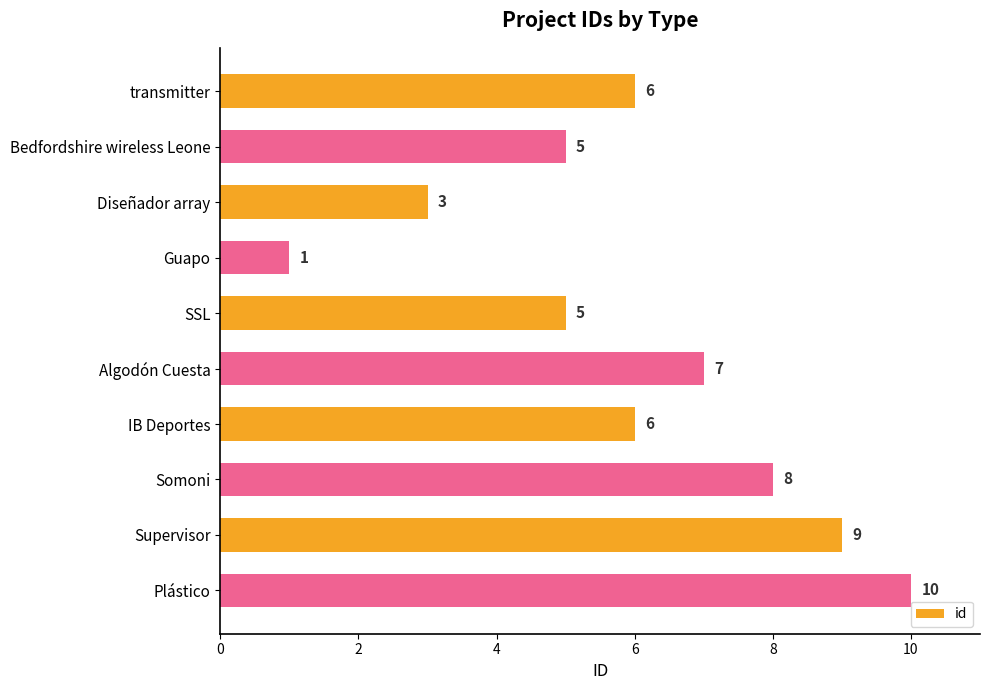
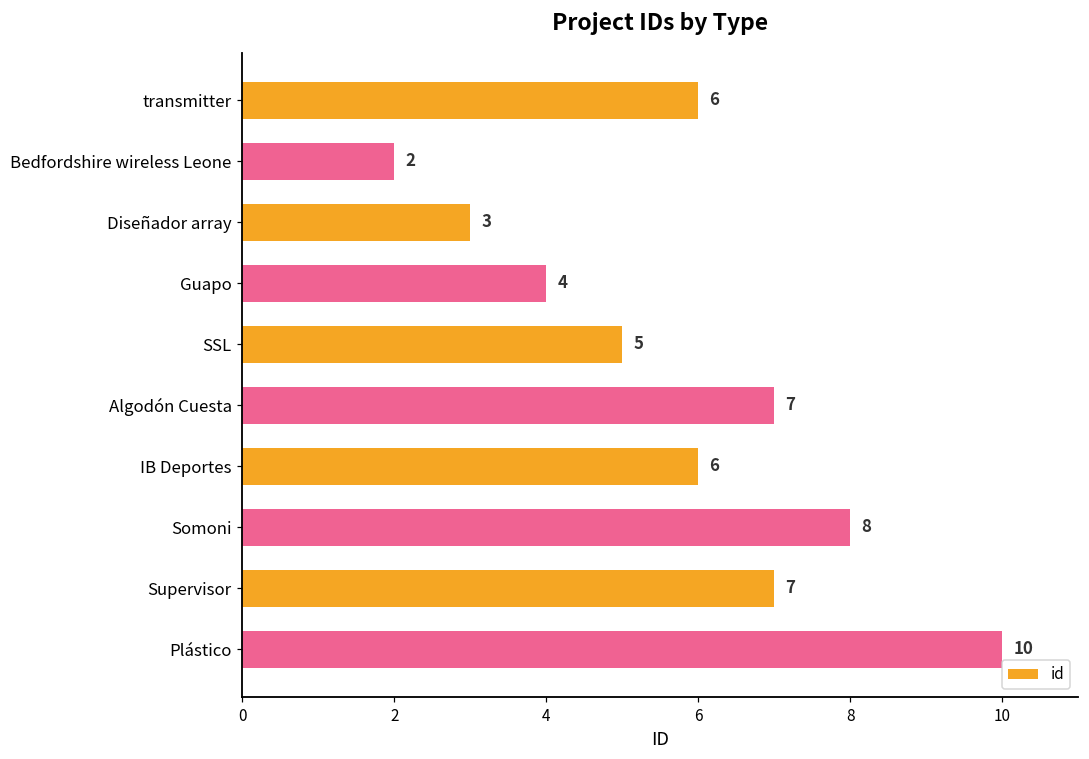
Bedfordshire wireless Leone: 5 -> 2
Guapo: 1 -> 4
Supervisor: 9 -> 7
